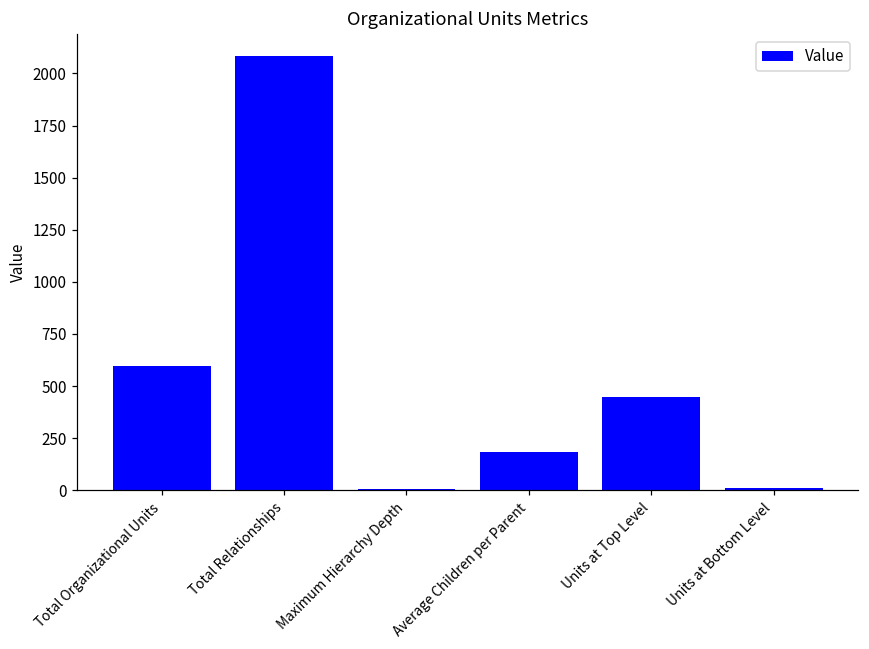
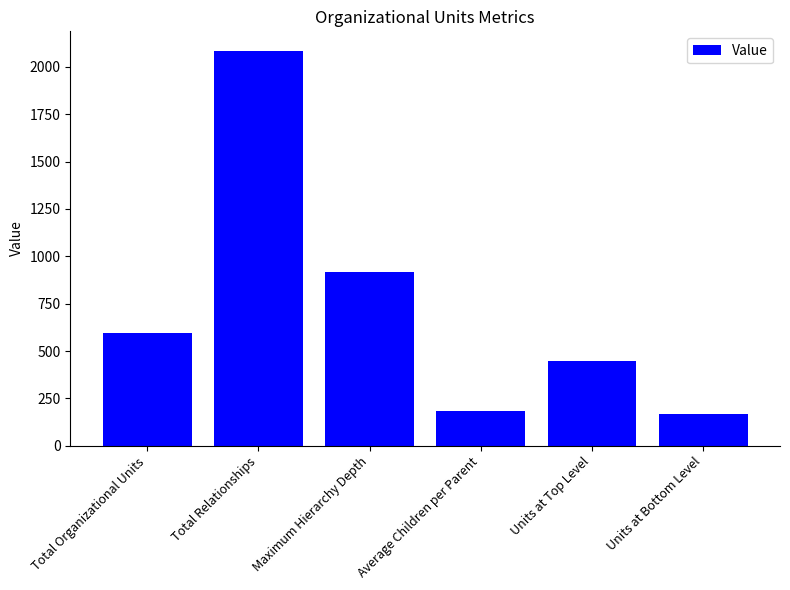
Maximum Hierarchy Depth: 10 -> 920
Units at Bottom Level: 10 -> 170
